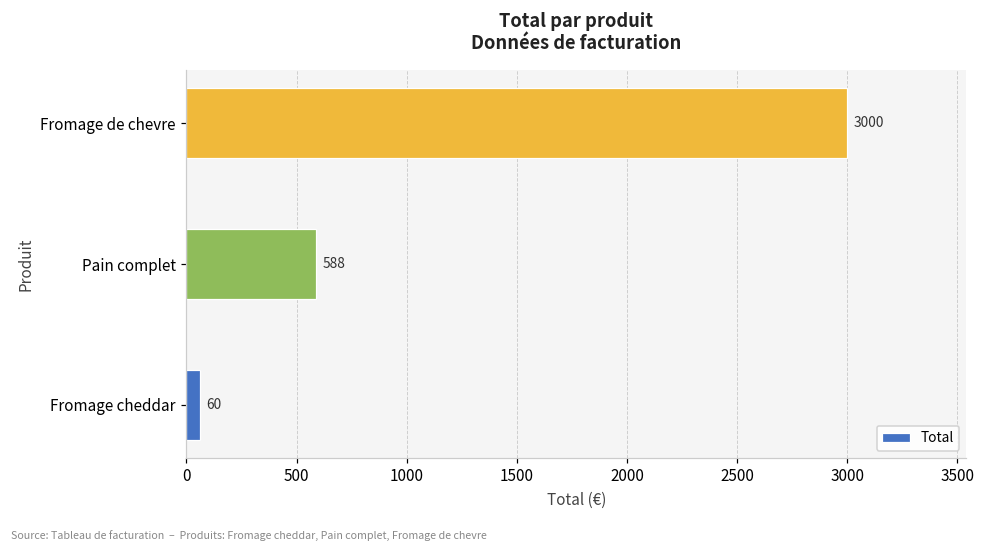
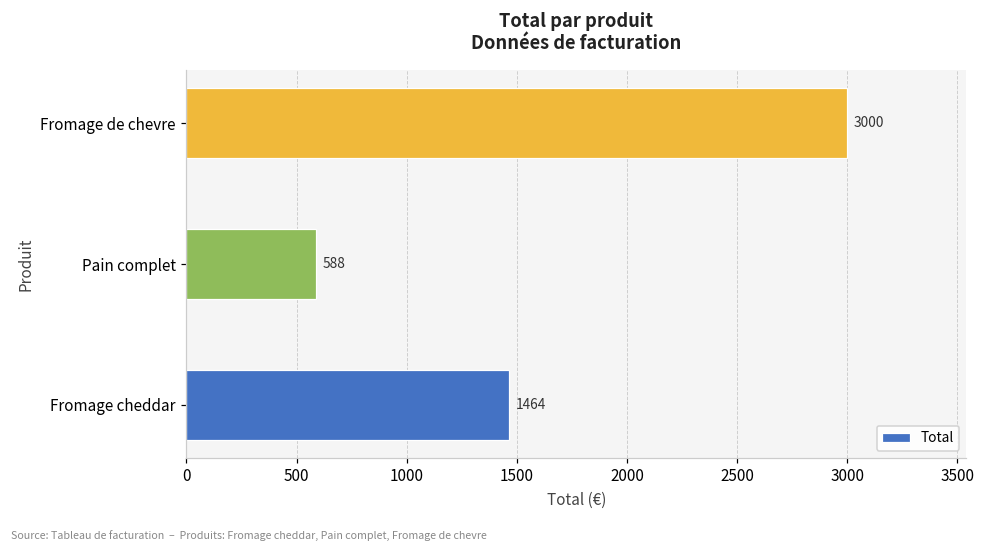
Fromage cheddar: 60 -> 1464
